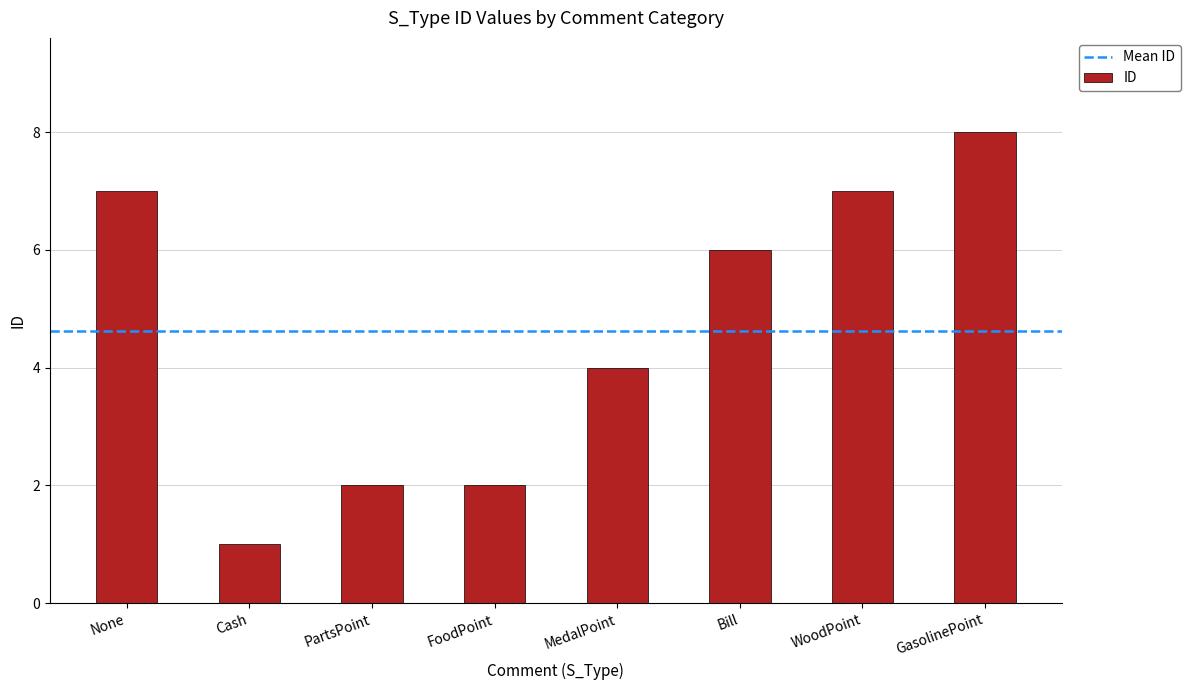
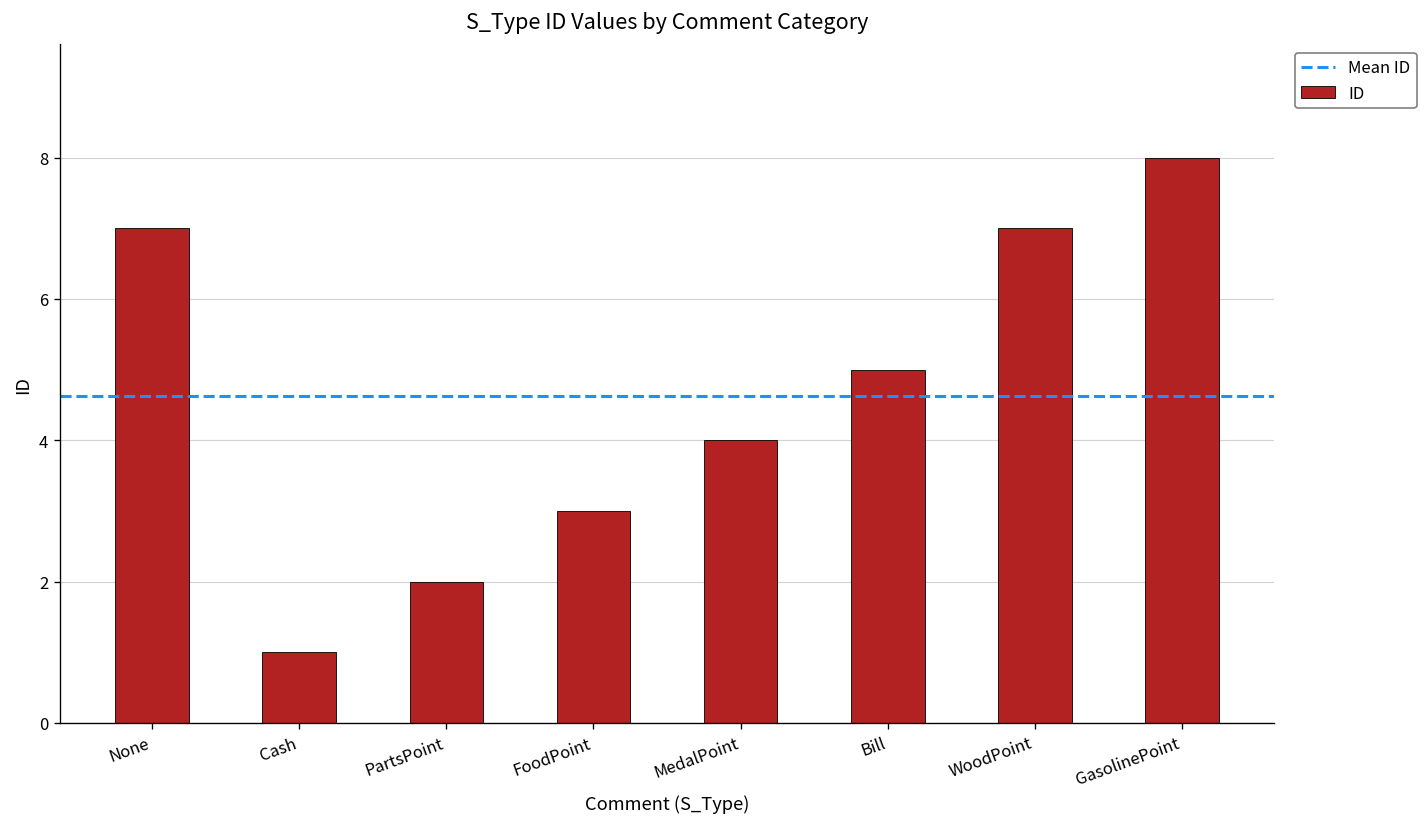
FoodPoint: 2 -> 3
Bill: 6 -> 5
